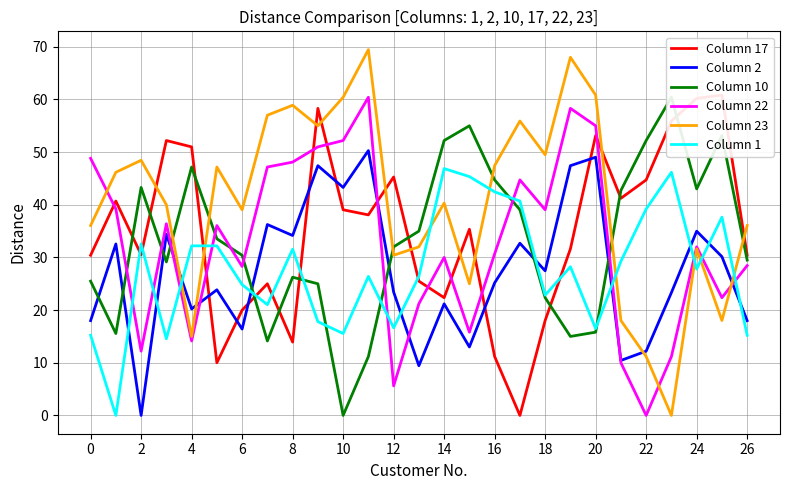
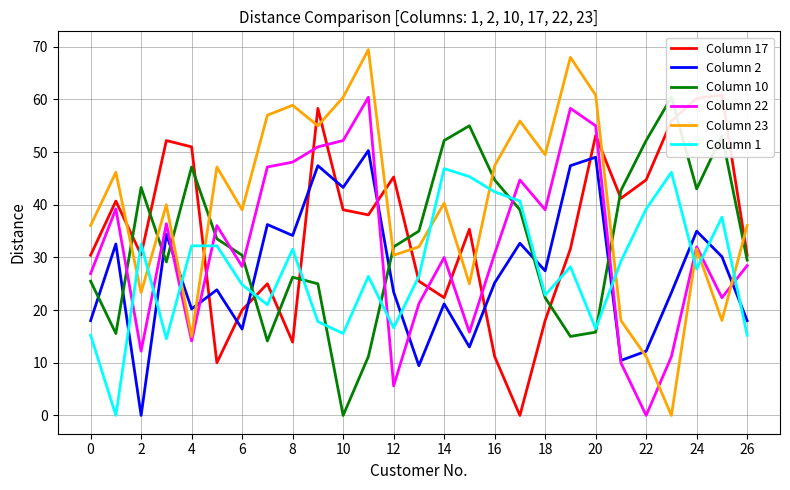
Column 22, 0: 49 -> 27
Column 23, 2: 48 -> 23
